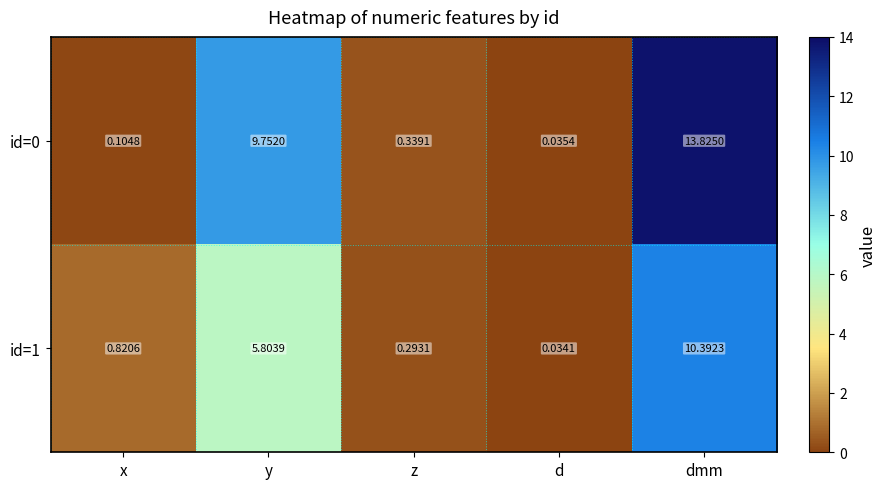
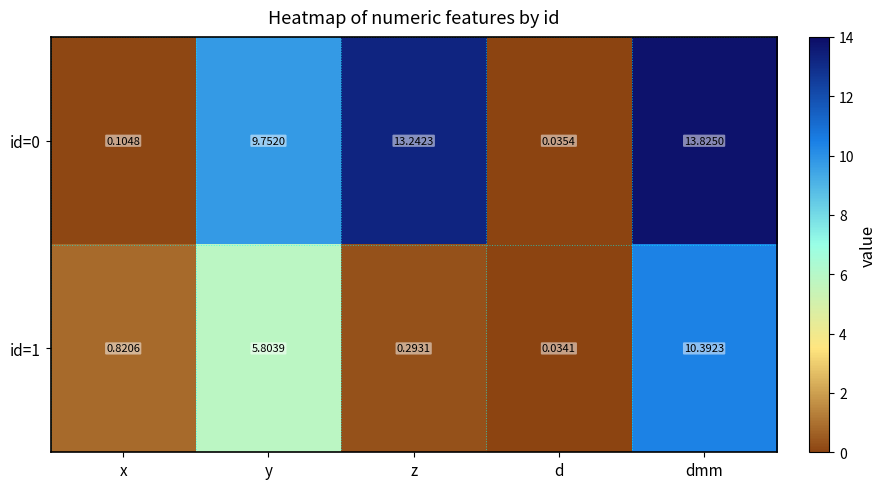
id=0, z: 0.3391 -> 13.2423
